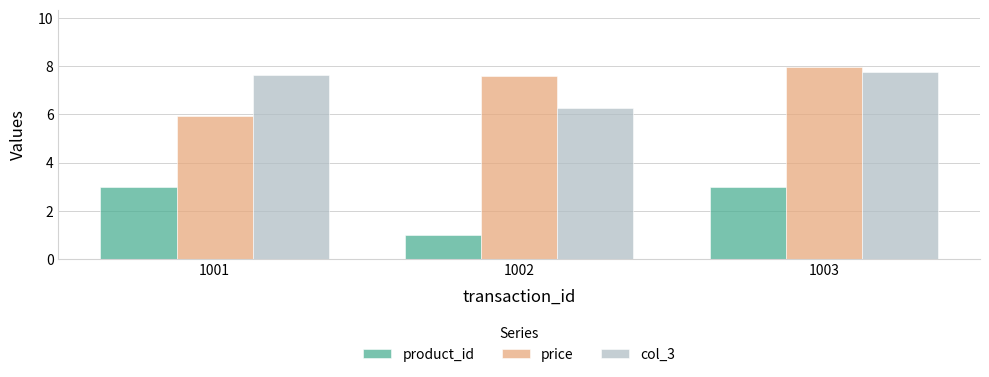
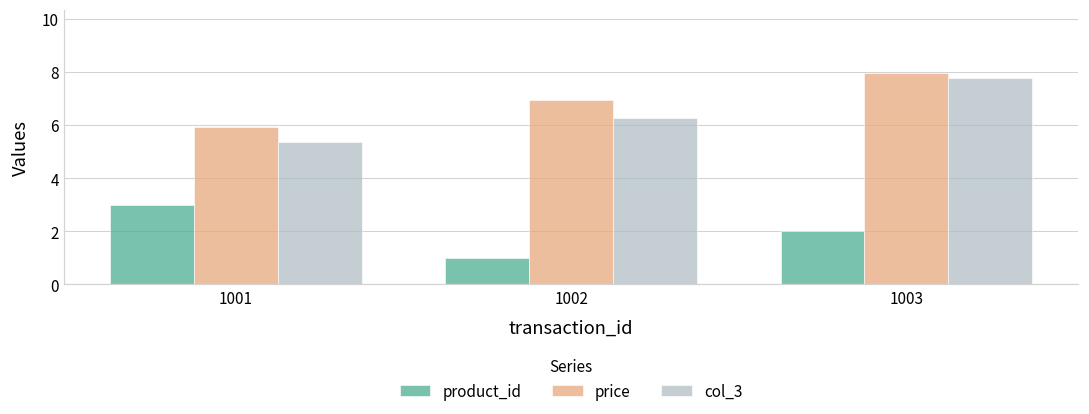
col_3, 1001: 7.6 -> 5.4
price, 1002: 7.6 -> 7.0
product_id, 1003: 3 -> 2
